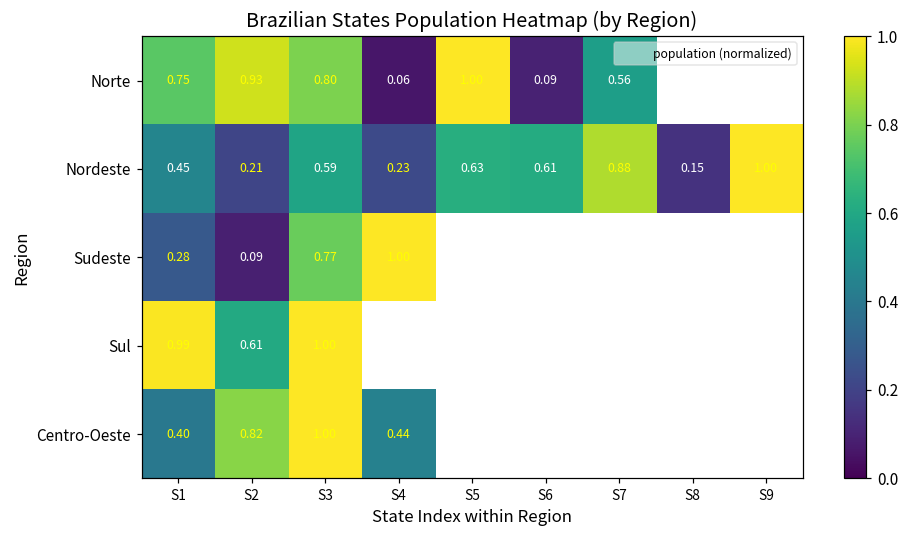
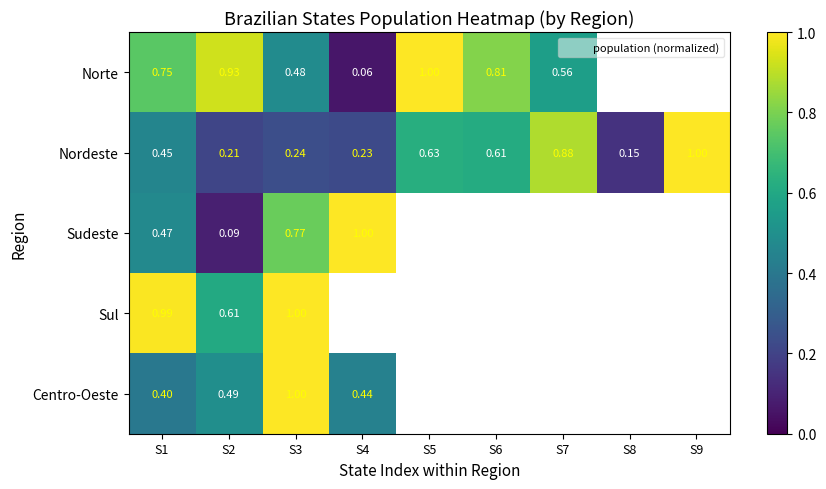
Norte, S3: 0.80 -> 0.48
Norte, S6: 0.09 -> 0.81
Nordeste, S3: 0.59 -> 0.24
Sudeste, S1: 0.28 -> 0.47
Centro-Oeste, S2: 0.82 -> 0.49
